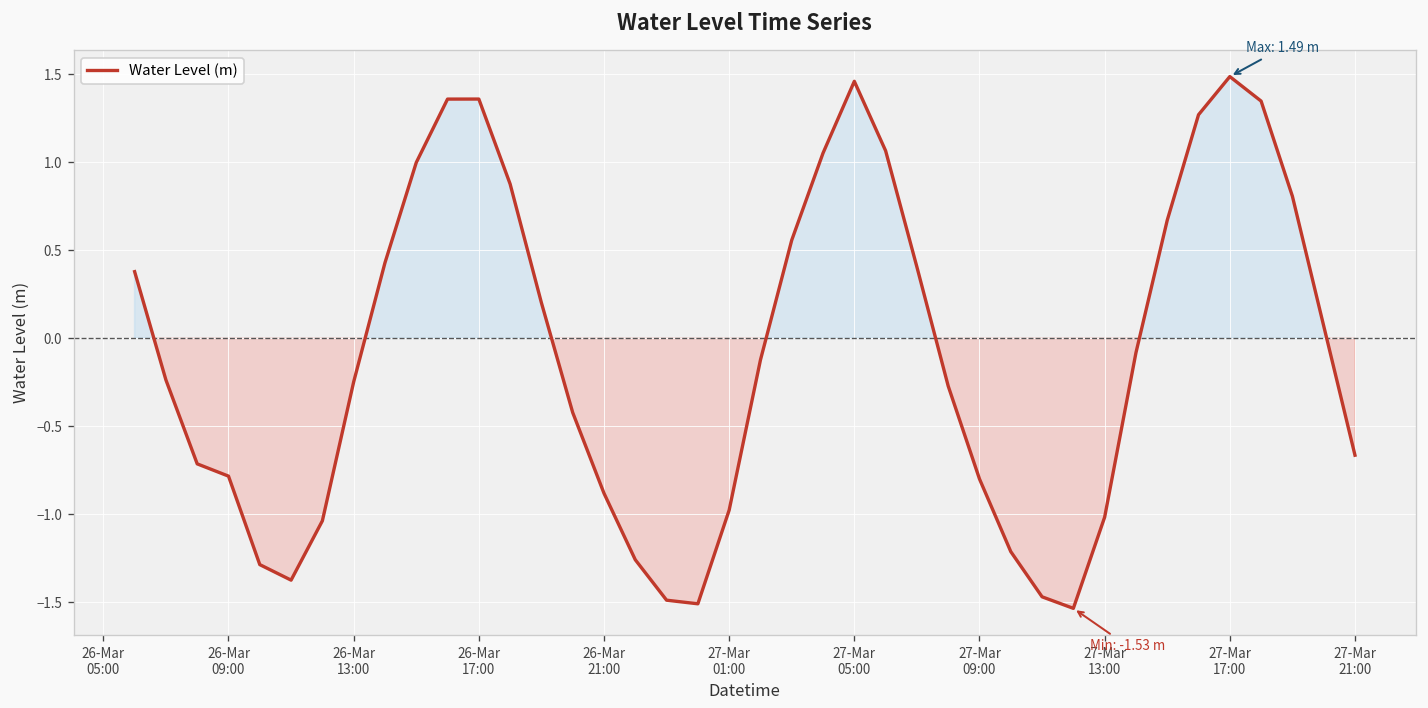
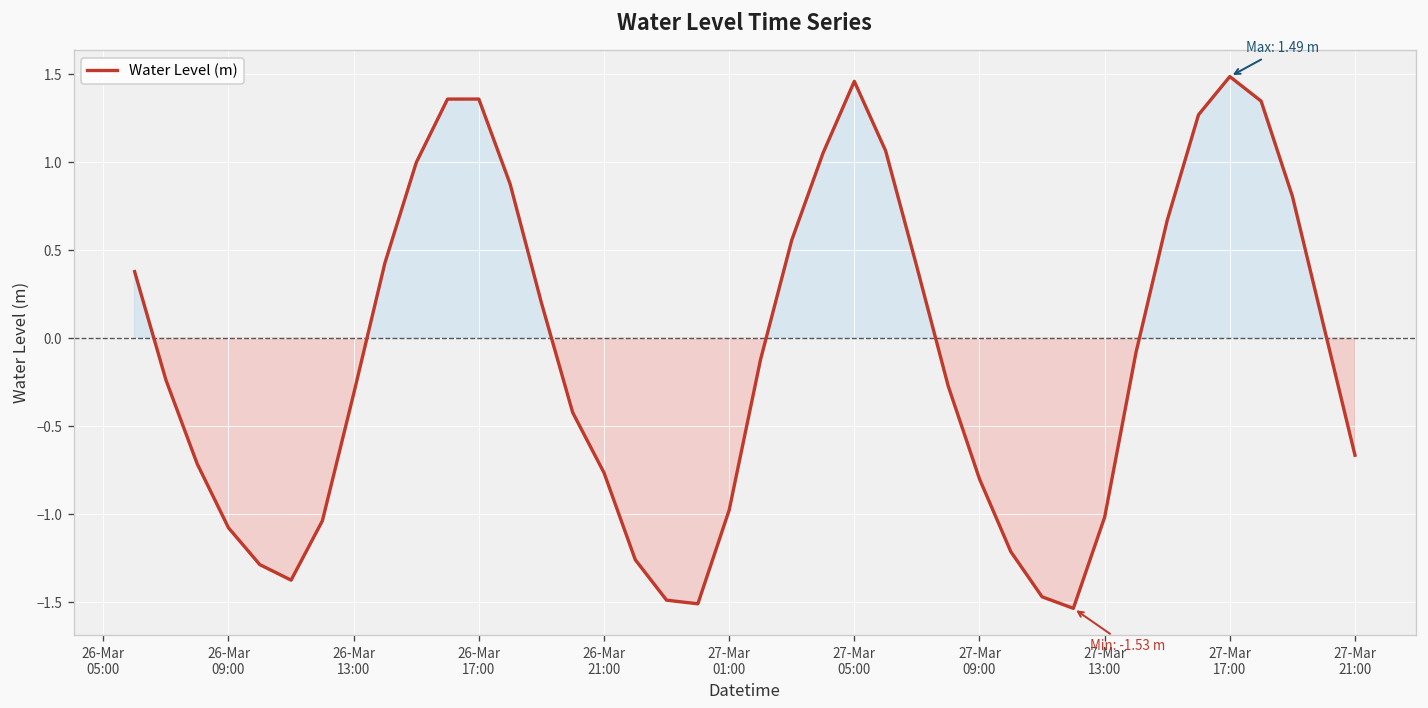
26-Mar 09:00: -0.78 -> -1.08
26-Mar 13:00: -0.25 -> -0.32
26-Mar 21:00: -0.88 -> -0.76
